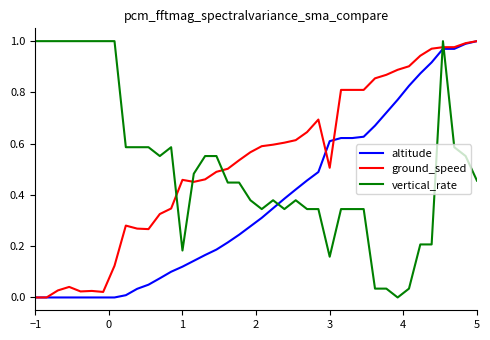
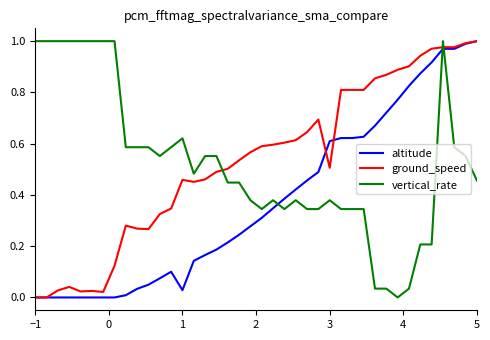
altitude, 1: 0.12 -> 0.03
vertical_rate, 1: 0.18 -> 0.62
vertical_rate, 3: 0.16 -> 0.38
